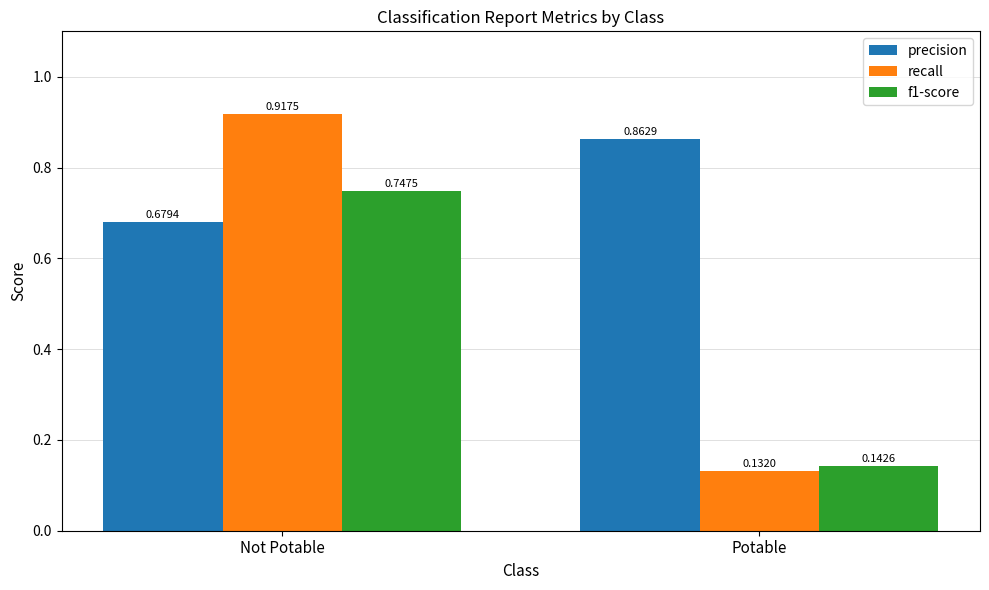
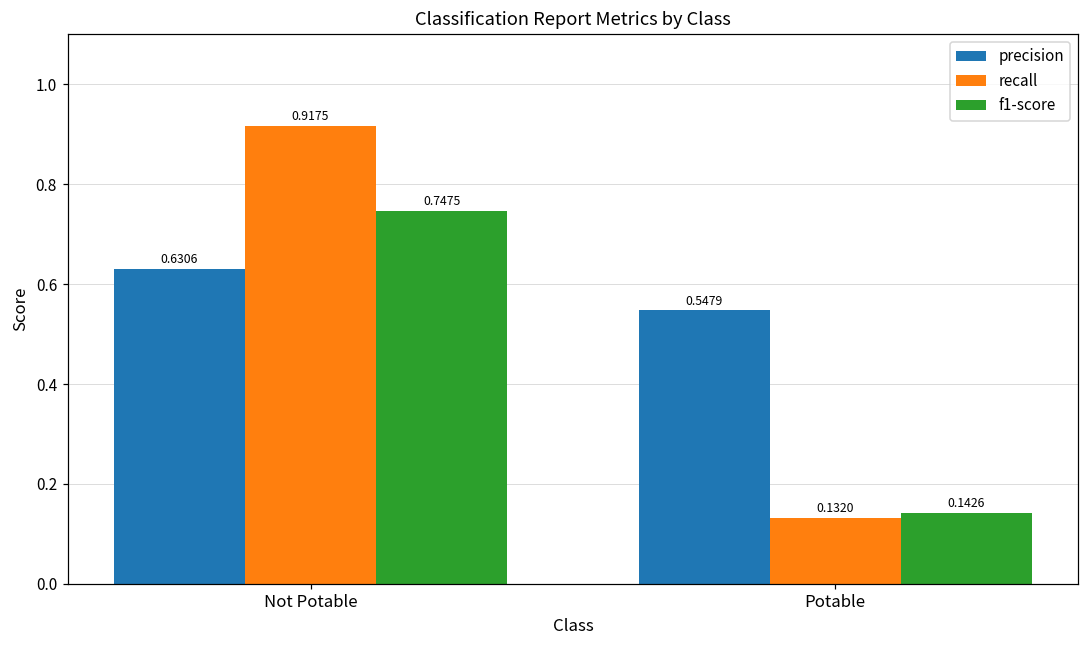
precision, Not Potable: 0.6794 -> 0.6306
precision, Potable: 0.8629 -> 0.5479
